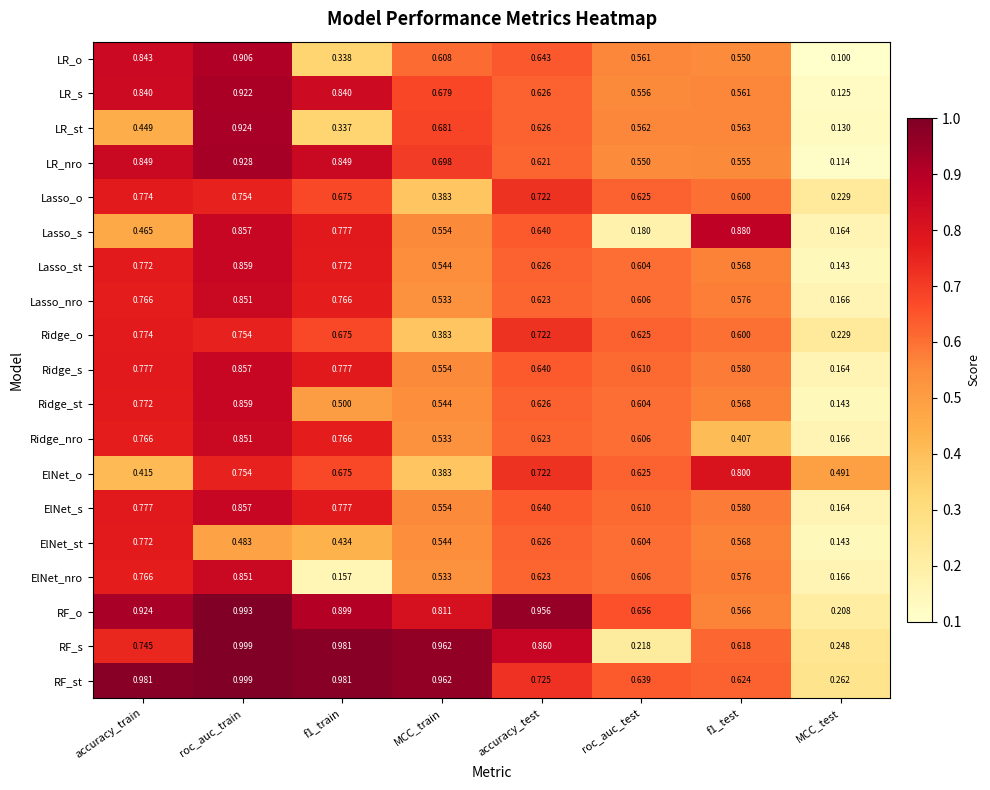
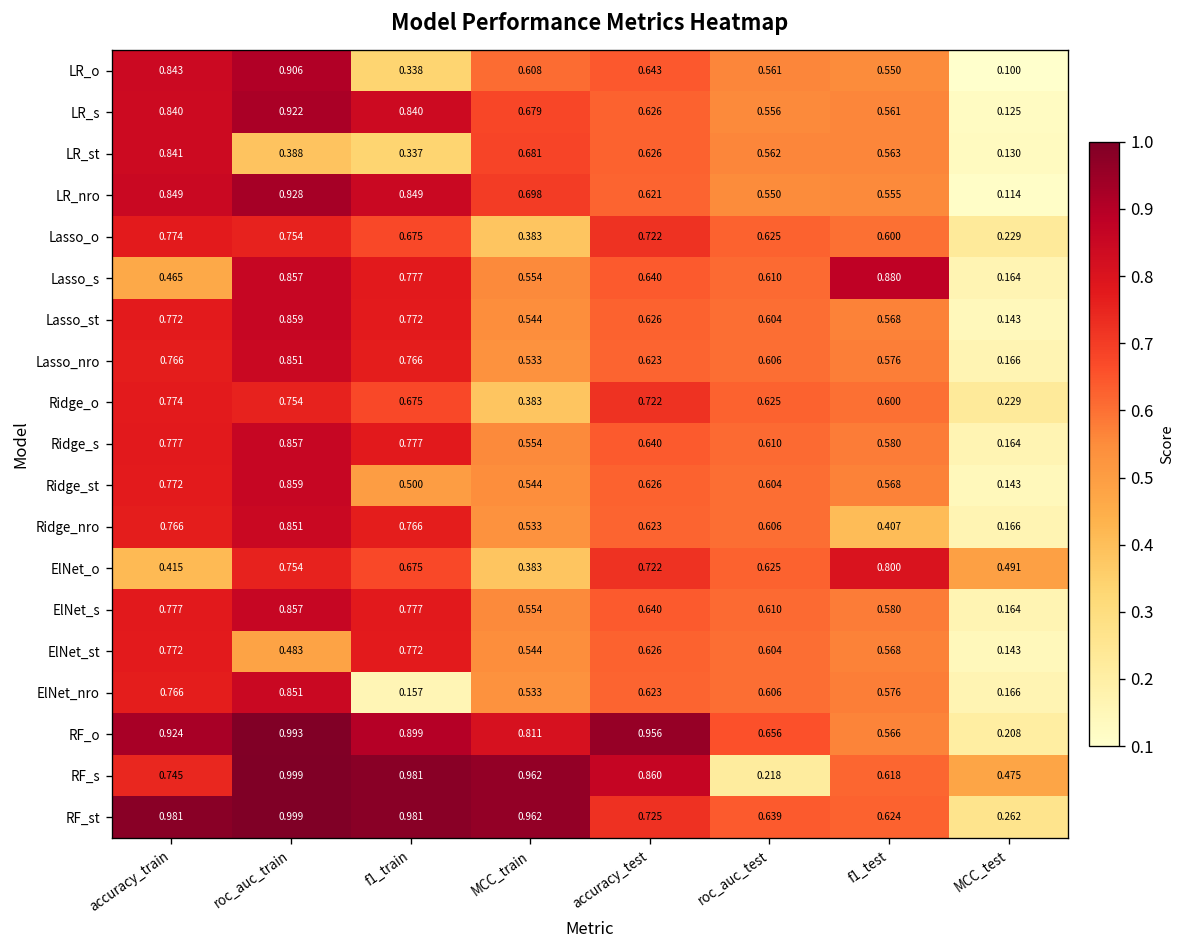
LR_st, accuracy_train: 0.449 -> 0.841
LR_st, roc_auc_train: 0.924 -> 0.388
Lasso_s, roc_auc_test: 0.180 -> 0.610
ElNet_st, f1_train: 0.434 -> 0.772
RF_s, MCC_test: 0.248 -> 0.475
